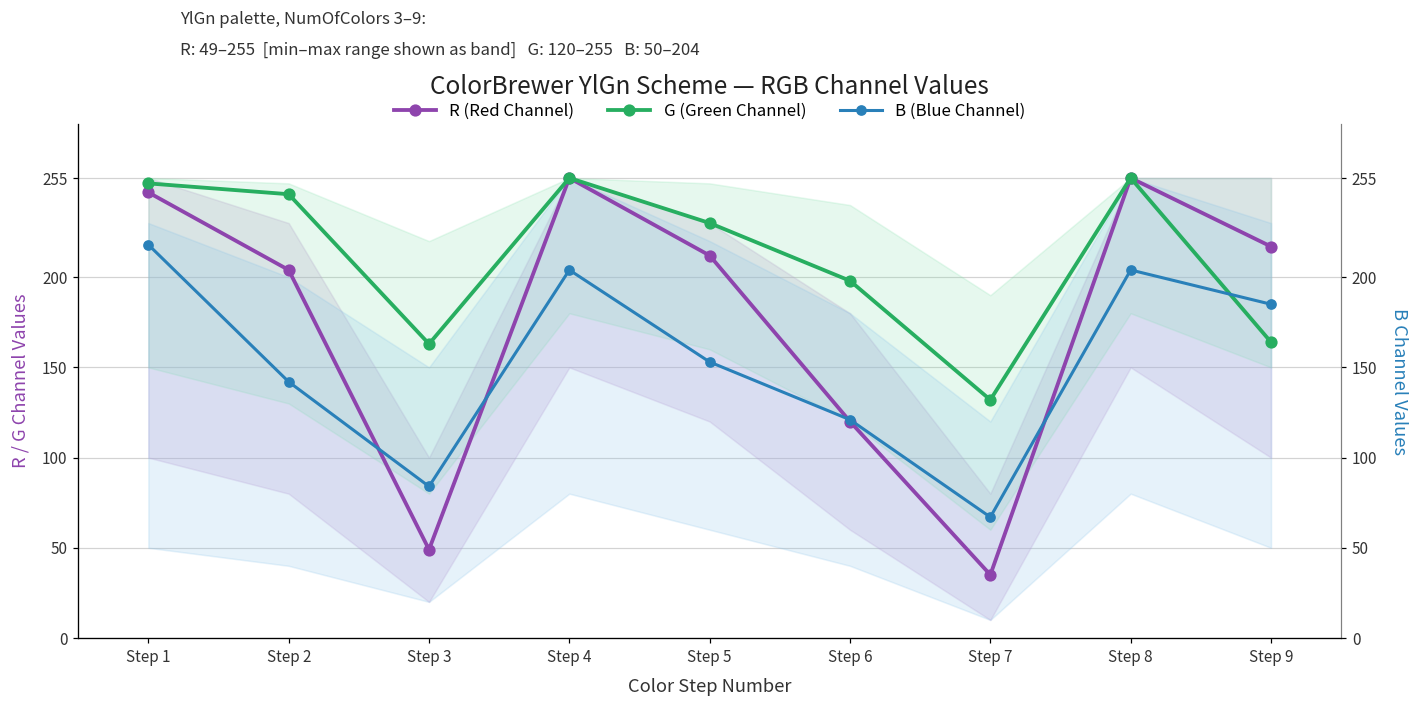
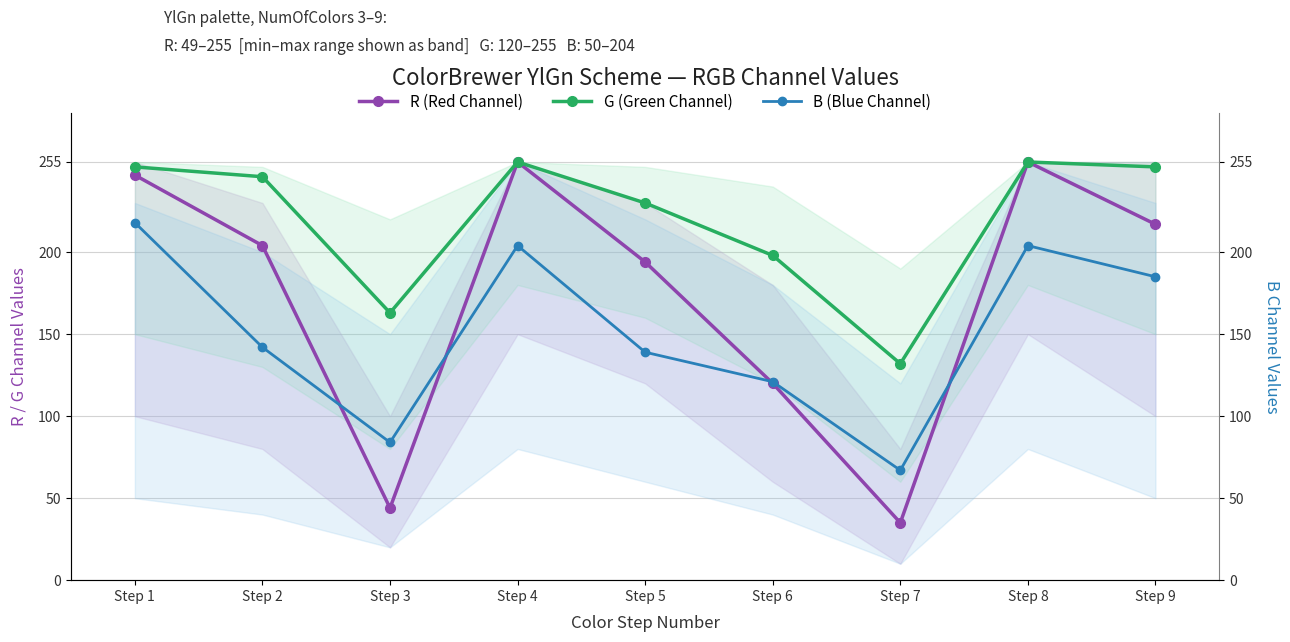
R (Red Channel), Step 3: 49 -> 44
R (Red Channel), Step 5: 212 -> 194
B (Blue Channel), Step 5: 153 -> 139
G (Green Channel), Step 9: 164 -> 252
